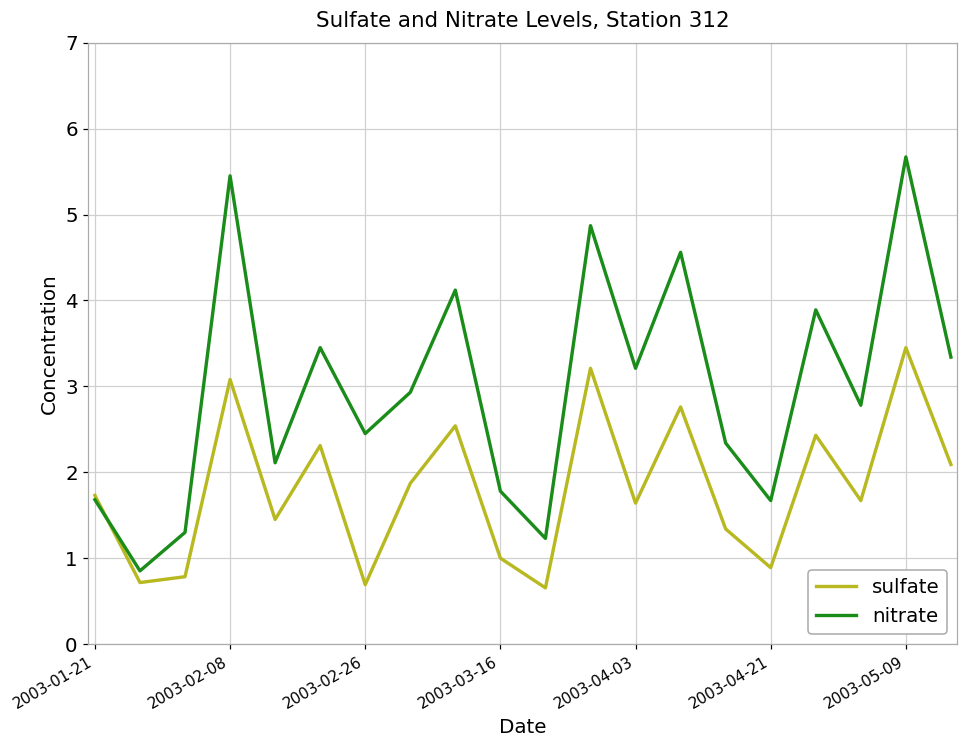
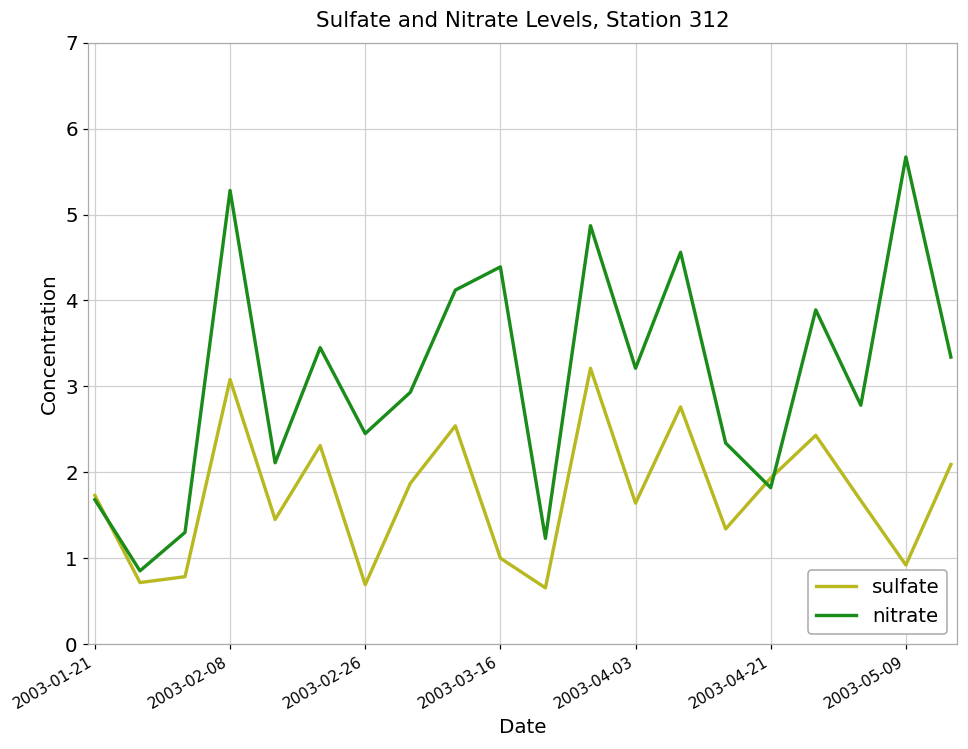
nitrate, 2003-02-08: 5.5 -> 5.3
nitrate, 2003-03-16: 1.8 -> 4.4
sulfate, 2003-04-21: 0.9 -> 1.9
nitrate, 2003-04-21: 1.7 -> 1.8
sulfate, 2003-05-09: 3.5 -> 0.9
